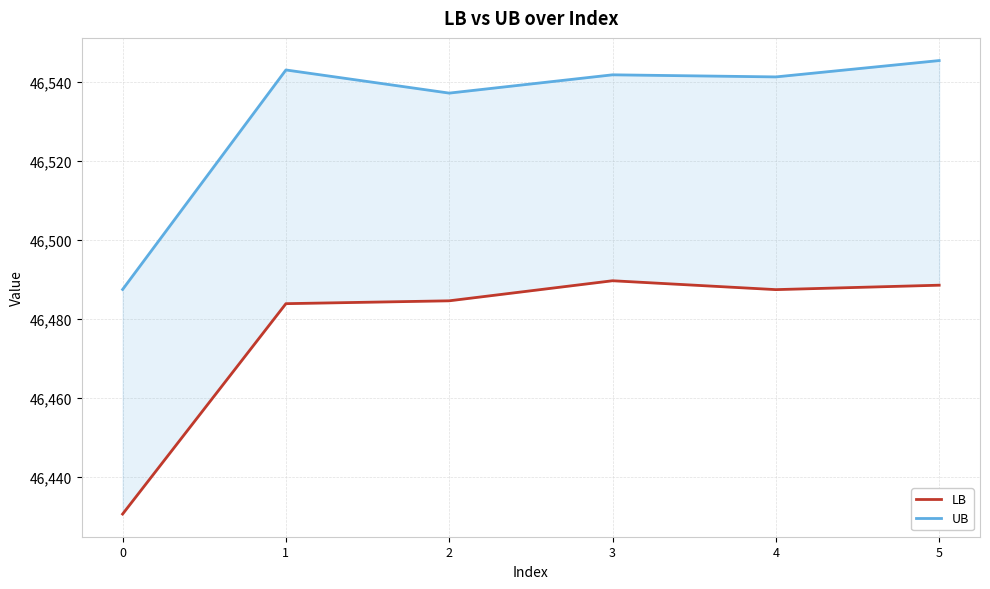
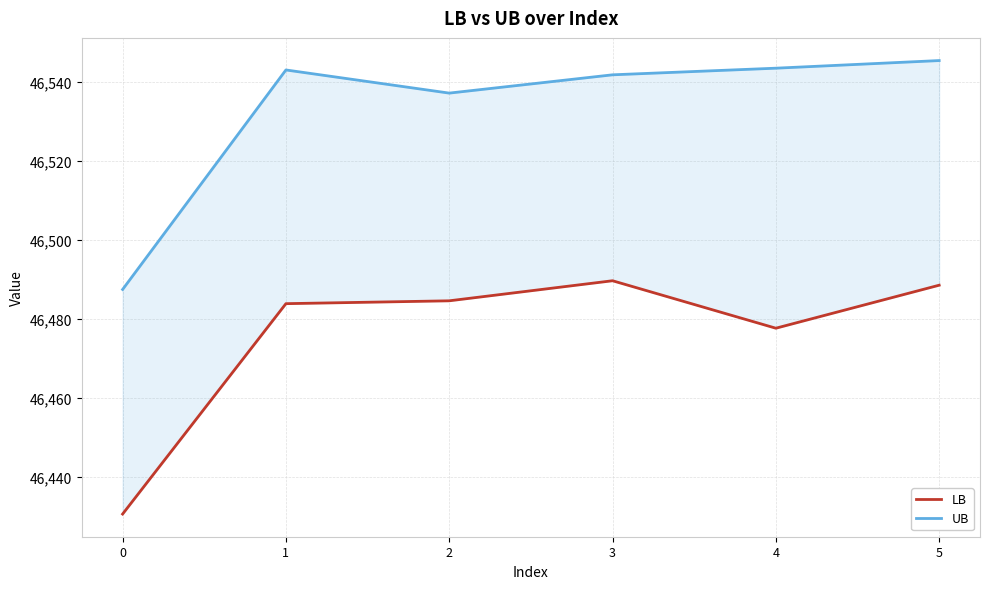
LB, 4: 46,487 -> 46,478
UB, 4: 46,541 -> 46,544
